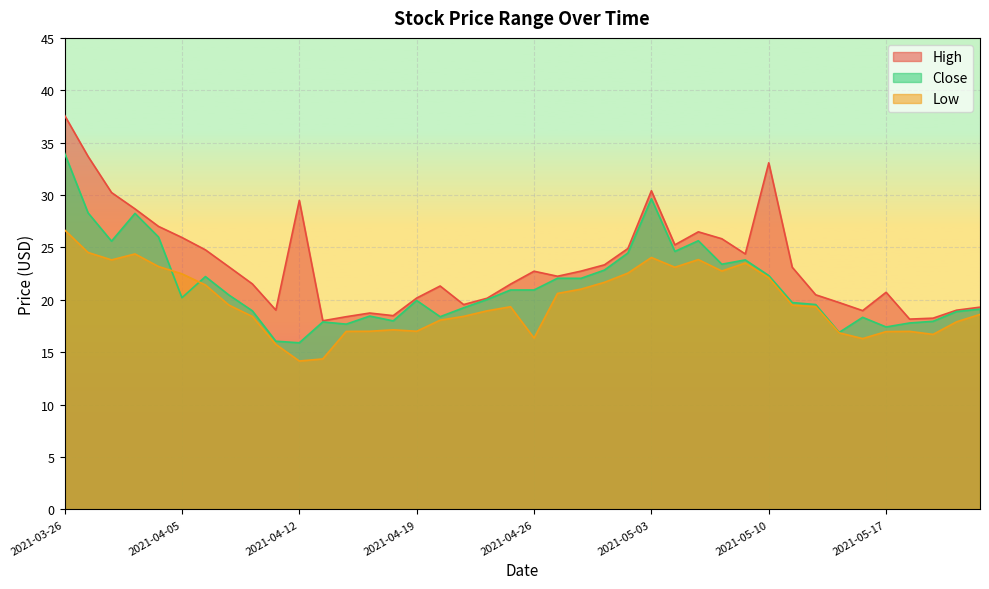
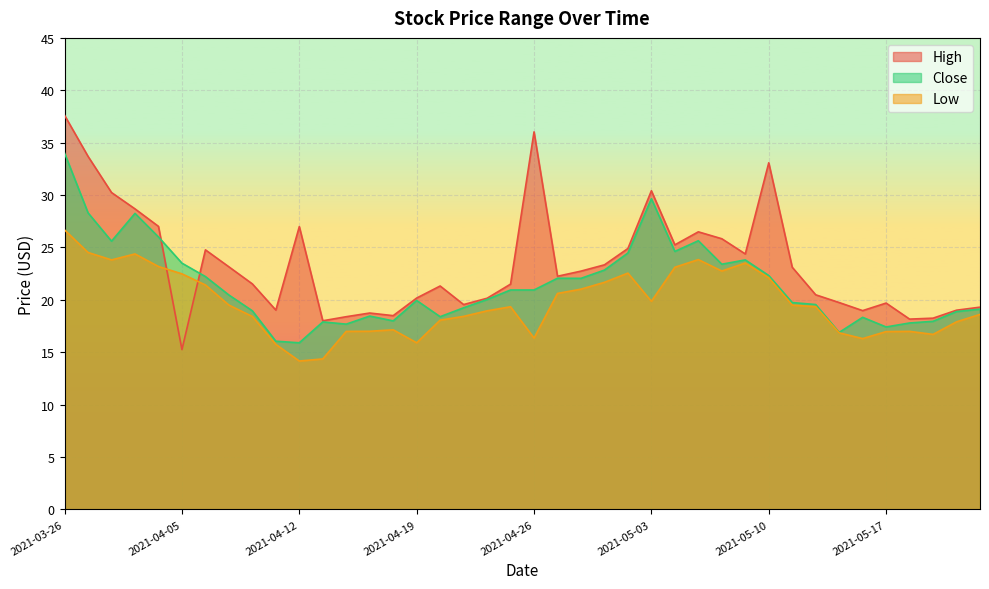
High, 2021-04-05: 26.0 -> 15.3
Close, 2021-04-05: 20.2 -> 23.5
High, 2021-04-12: 29.5 -> 27.0
Low, 2021-04-19: 17.0 -> 15.9
High, 2021-04-26: 22.7 -> 36.0
Low, 2021-05-03: 24.0 -> 19.9
High, 2021-05-17: 20.7 -> 19.7
